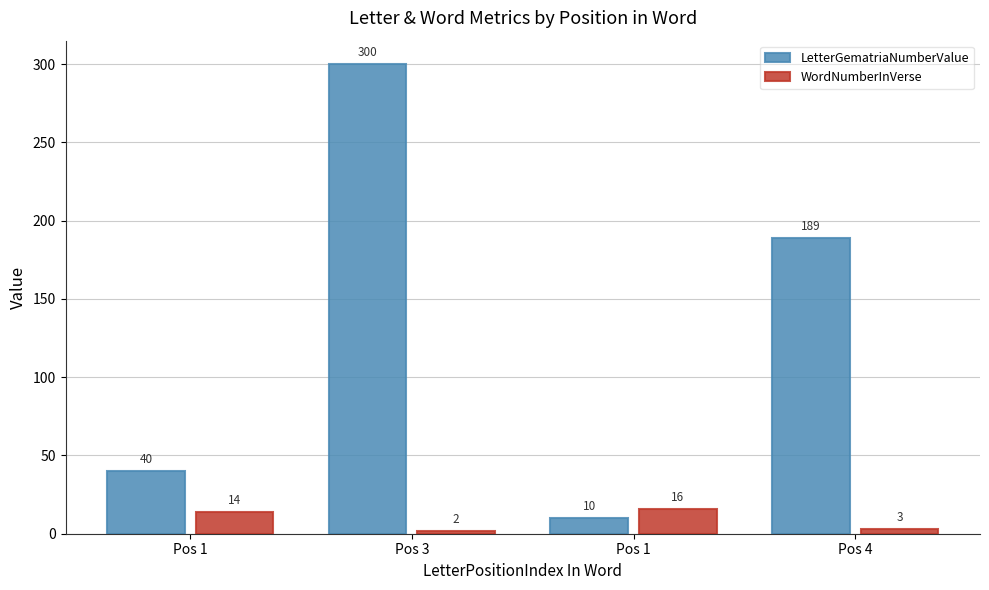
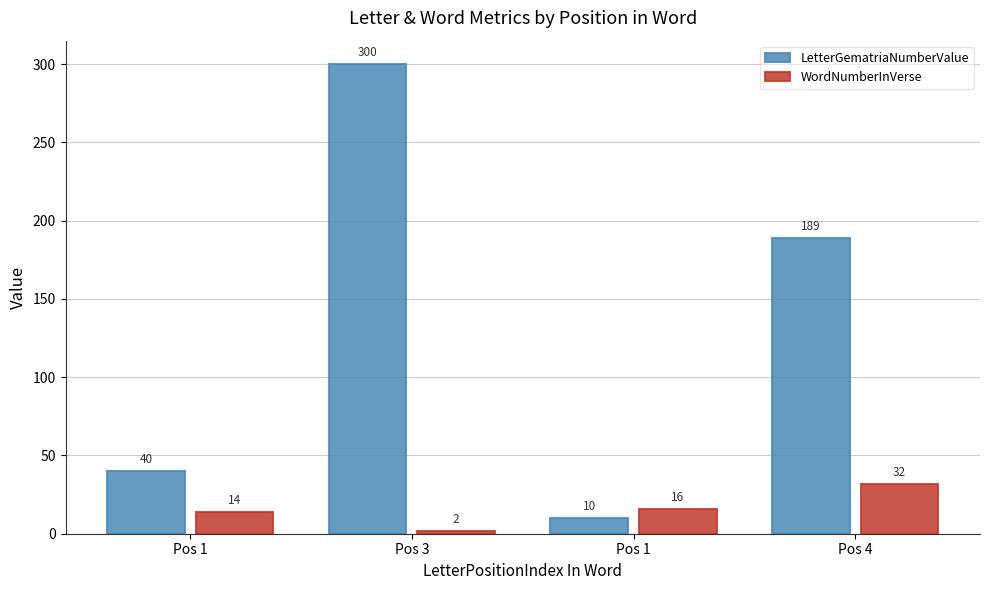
WordNumberInVerse, Pos 4: 3 -> 32
